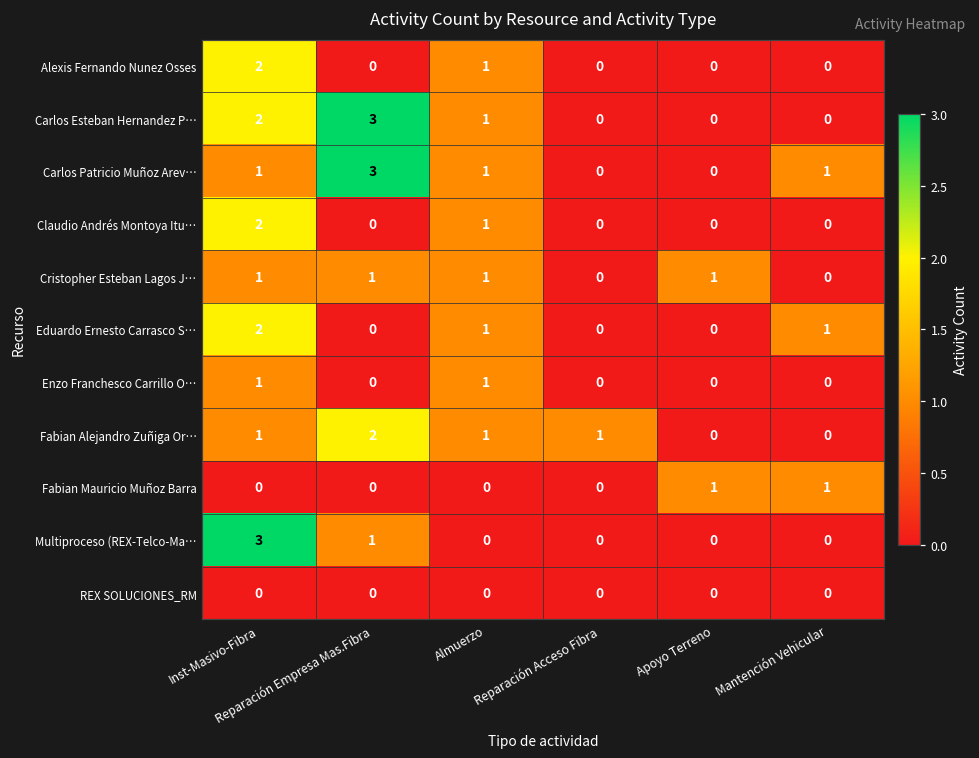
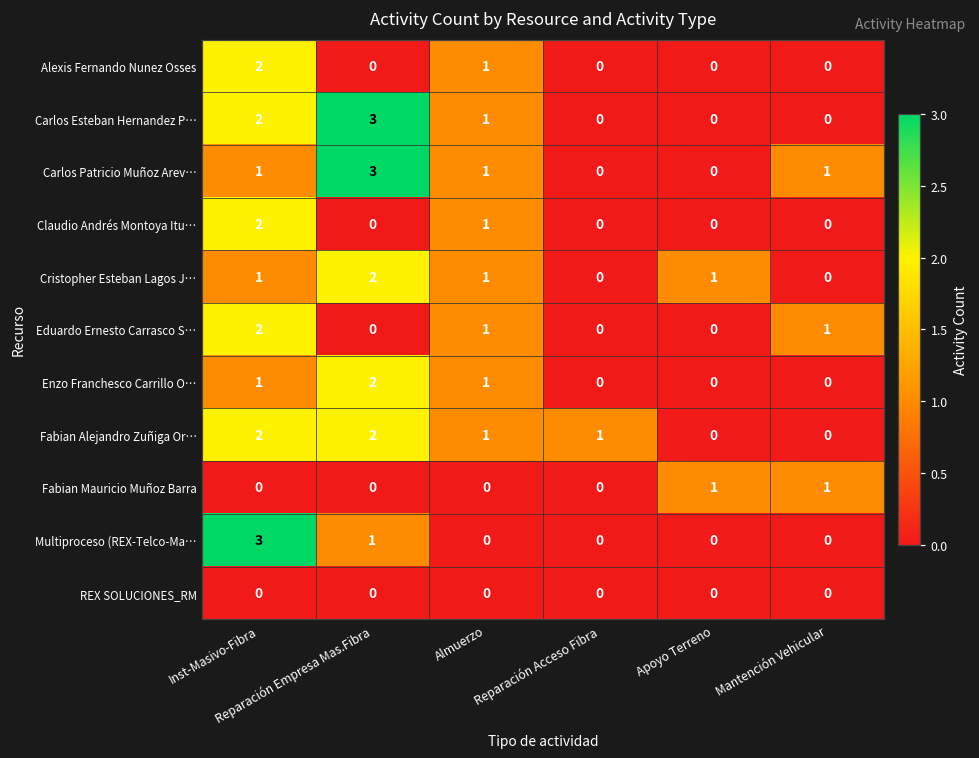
Cristopher Esteban Lagos J…, Reparación Empresa Mas.Fibra: 1 -> 2
Enzo Franchesco Carrillo O…, Reparación Empresa Mas.Fibra: 0 -> 2
Fabian Alejandro Zuñiga Or…, Inst-Masivo-Fibra: 1 -> 2
